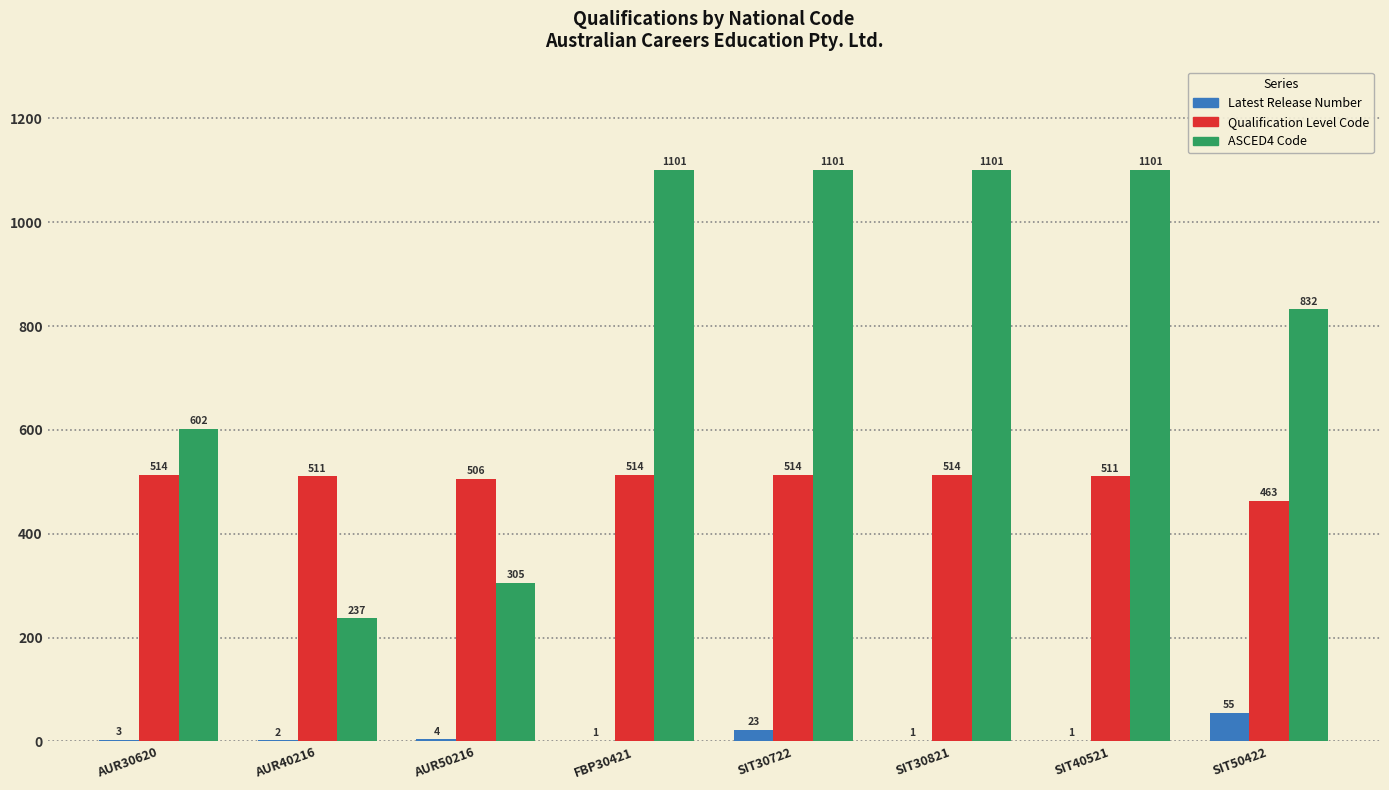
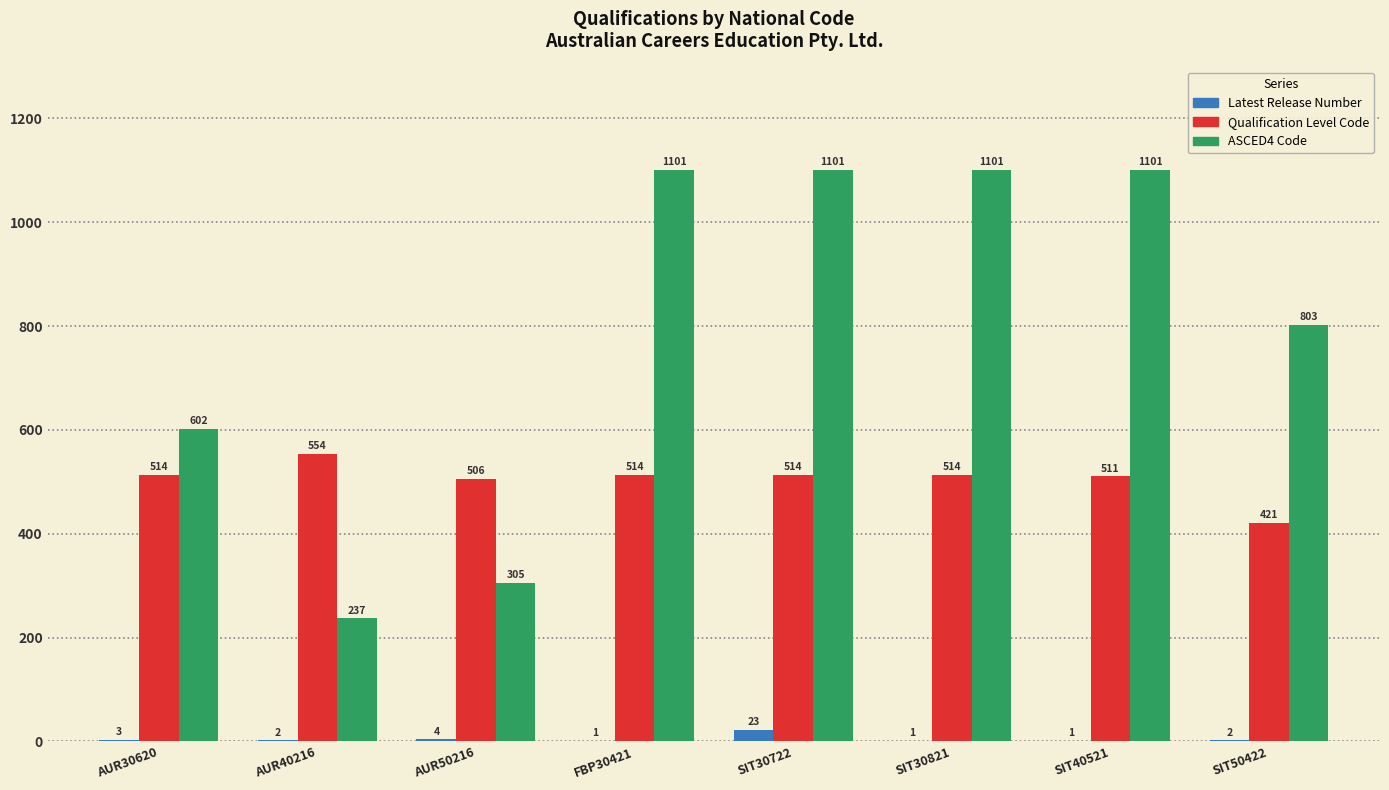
Qualification Level Code, AUR40216: 511 -> 554
Latest Release Number, SIT50422: 55 -> 2
Qualification Level Code, SIT50422: 463 -> 421
ASCED4 Code, SIT50422: 832 -> 803
